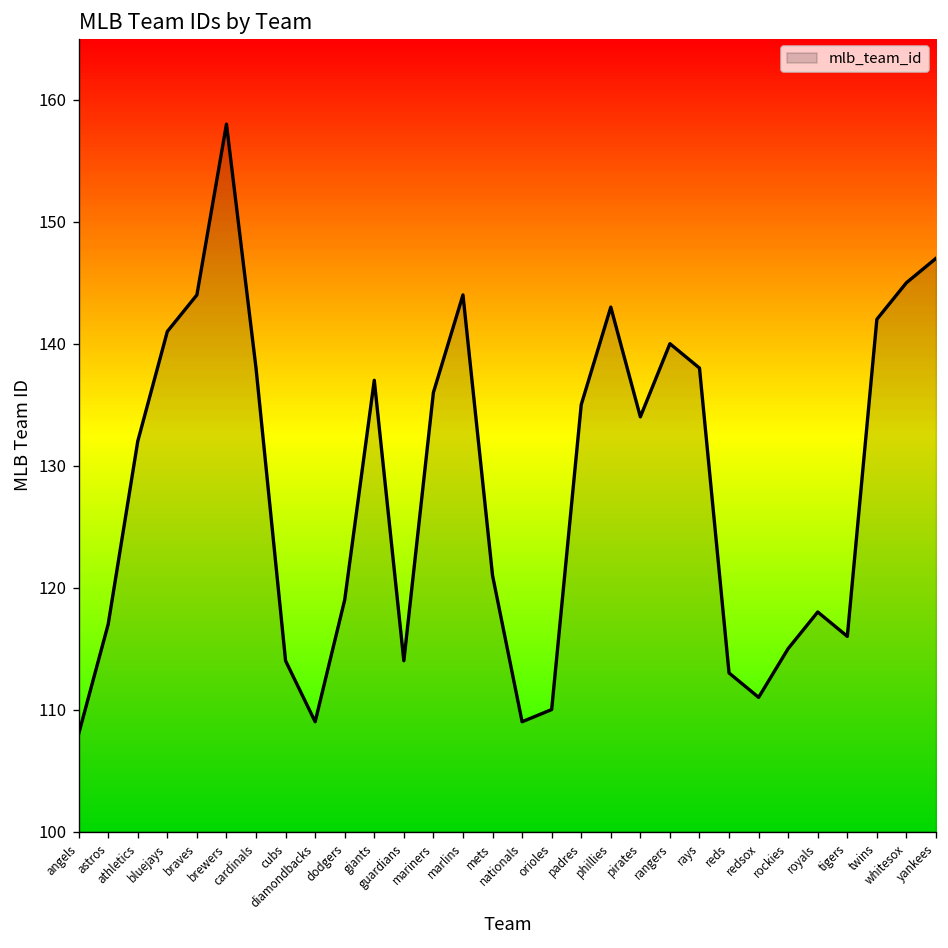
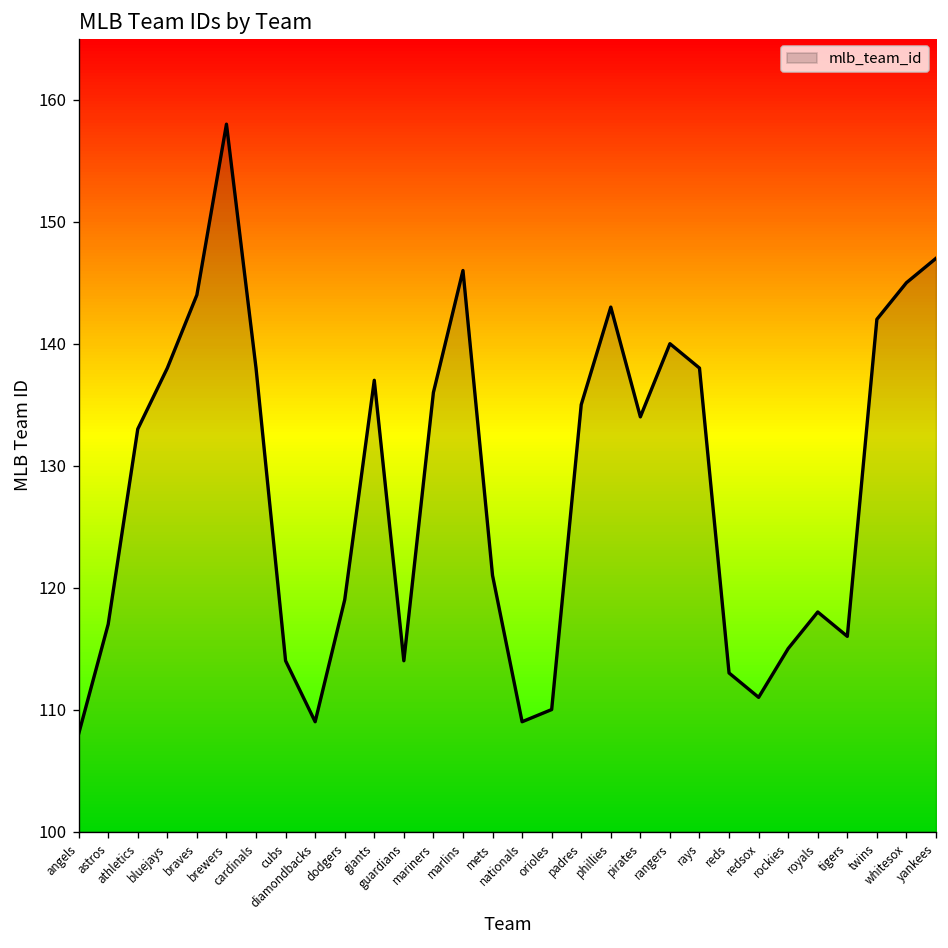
athletics: 132 -> 133
bluejays: 141 -> 138
marlins: 144 -> 146
